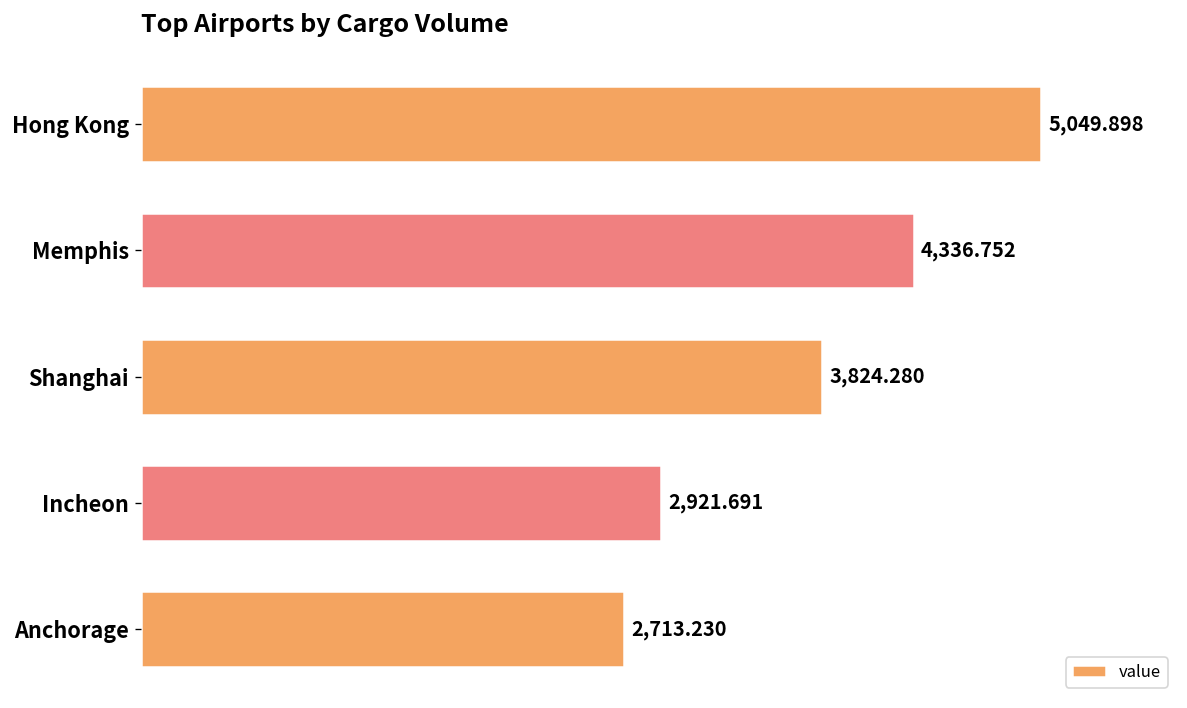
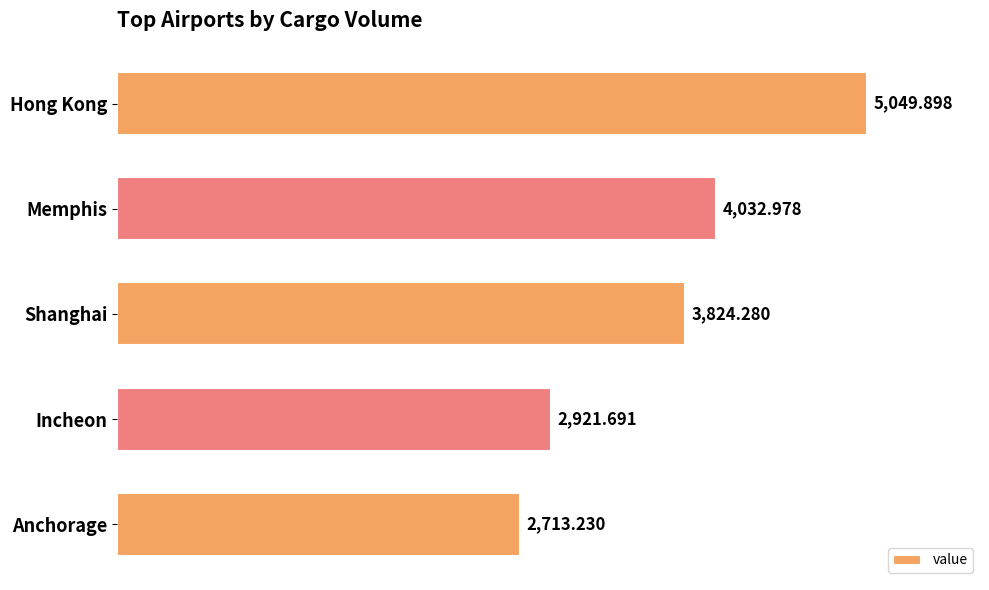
Memphis: 4,336.752 -> 4,032.978
